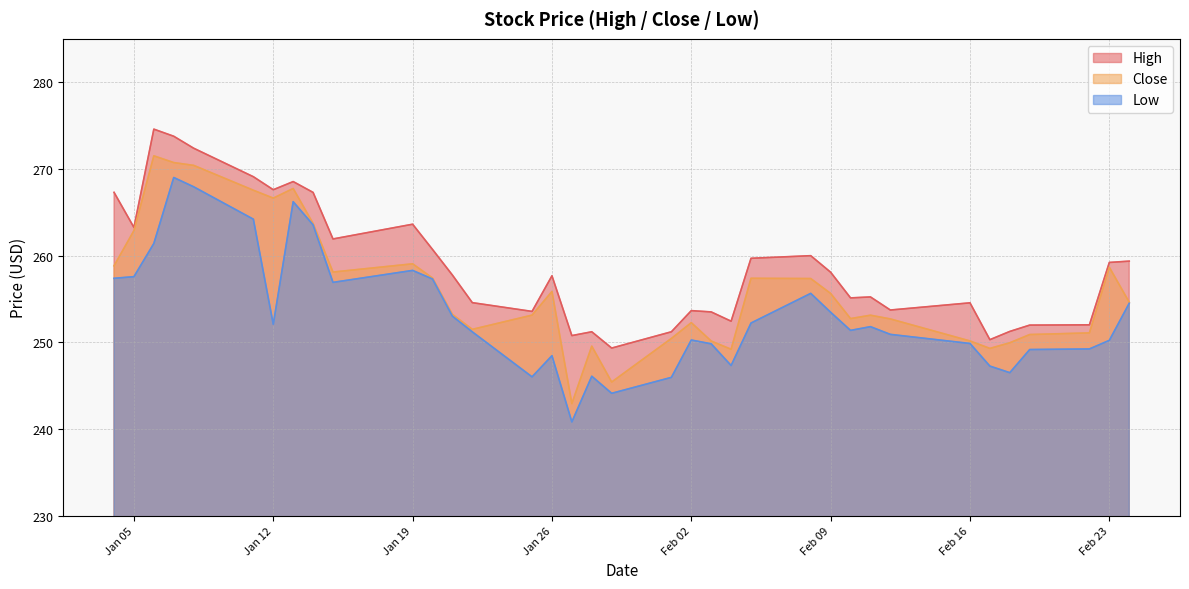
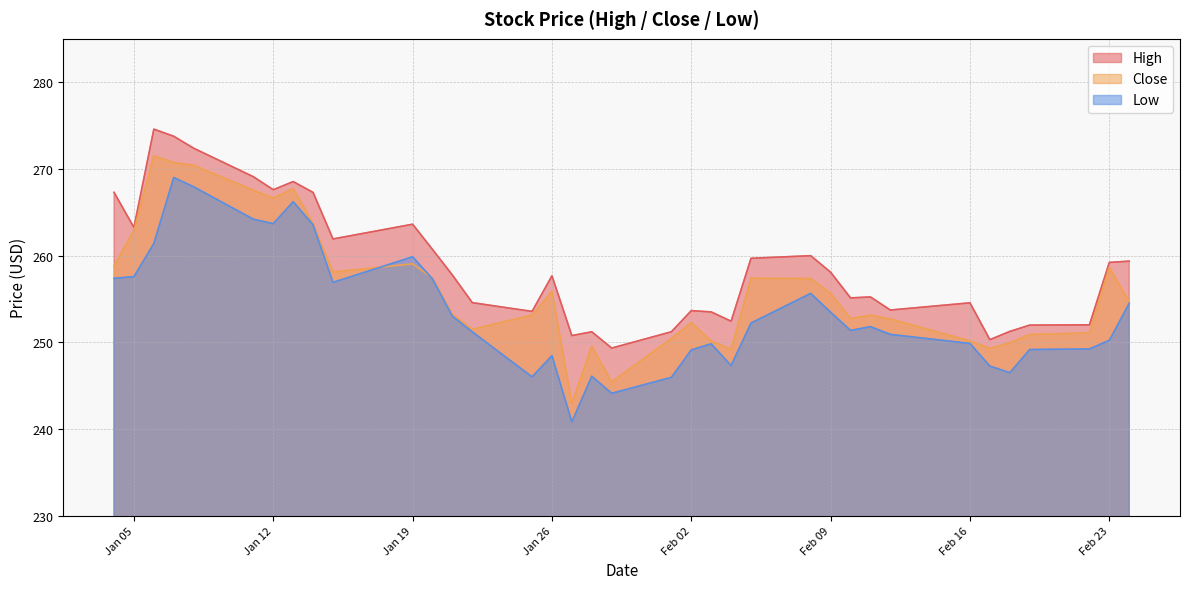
Low, Jan 12: 252 -> 264
Low, Jan 19: 258 -> 260
Low, Feb 02: 250 -> 249
